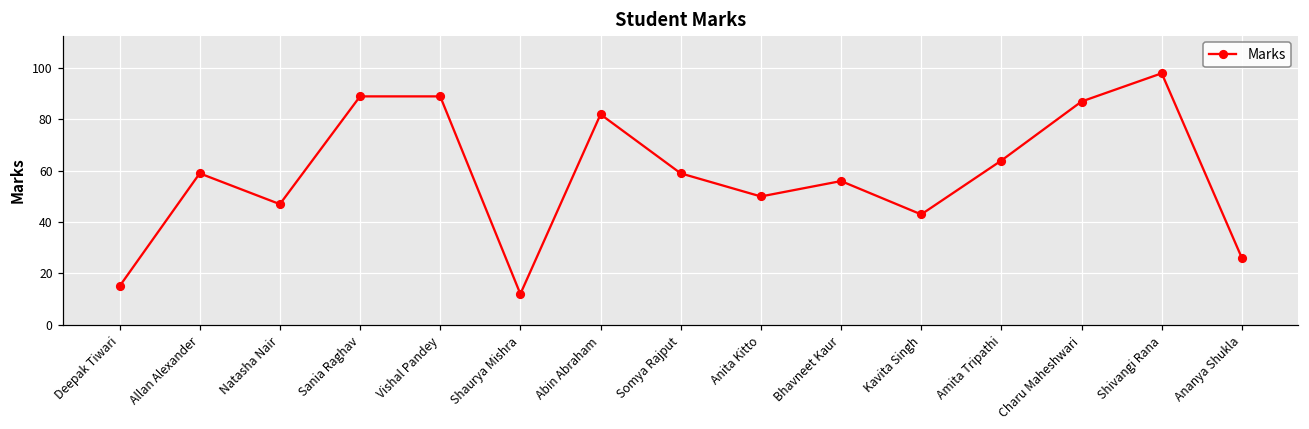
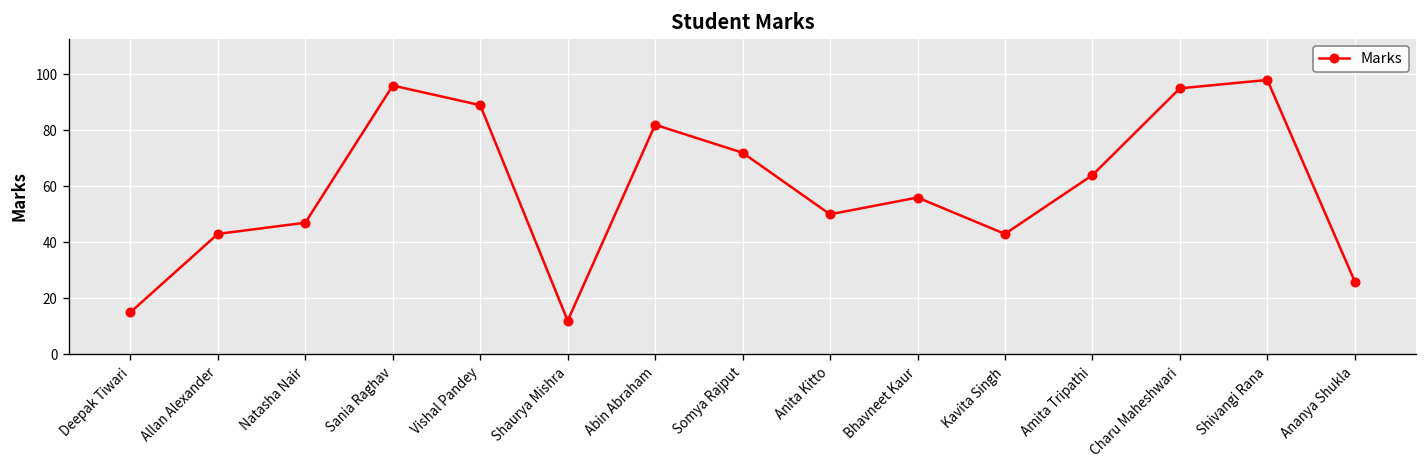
Allan Alexander: 59 -> 43
Sania Raghav: 89 -> 96
Somya Rajput: 59 -> 72
Charu Maheshwari: 87 -> 95
